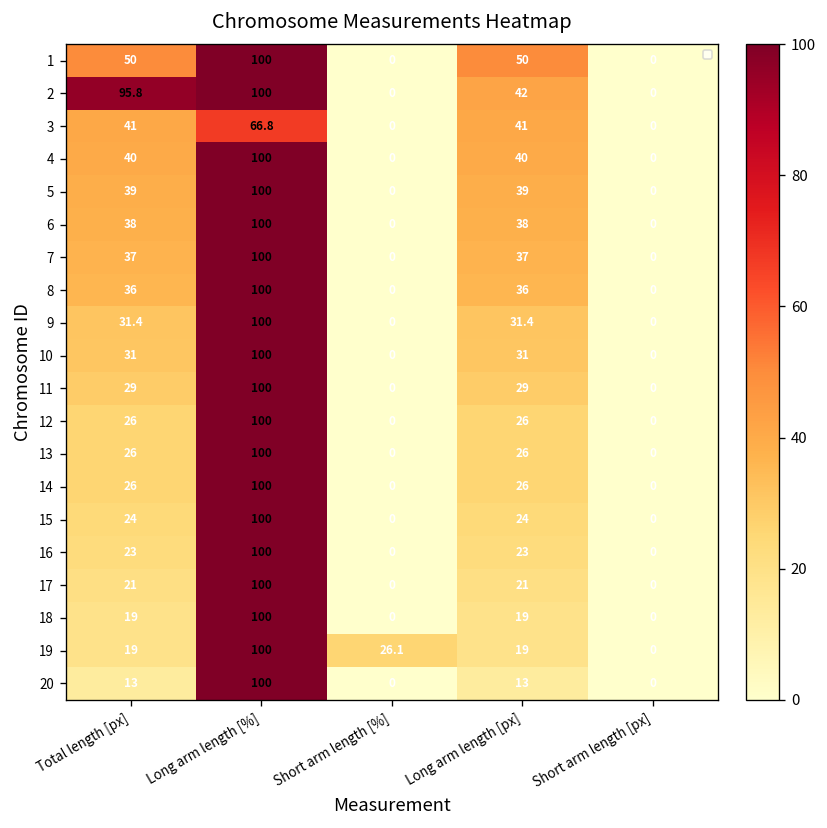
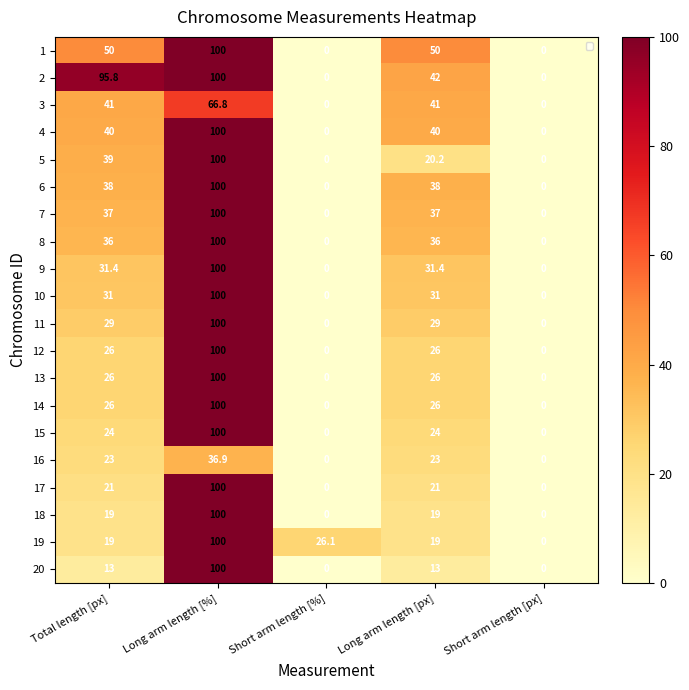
5, Long arm length [px]: 39 -> 20.2
16, Long arm length [%]: 100 -> 36.9
